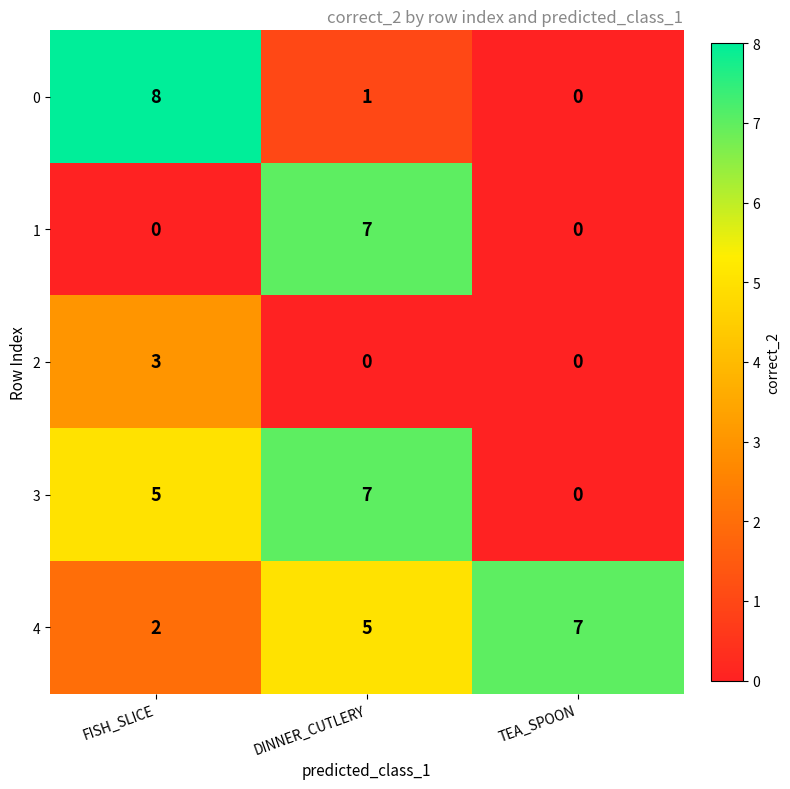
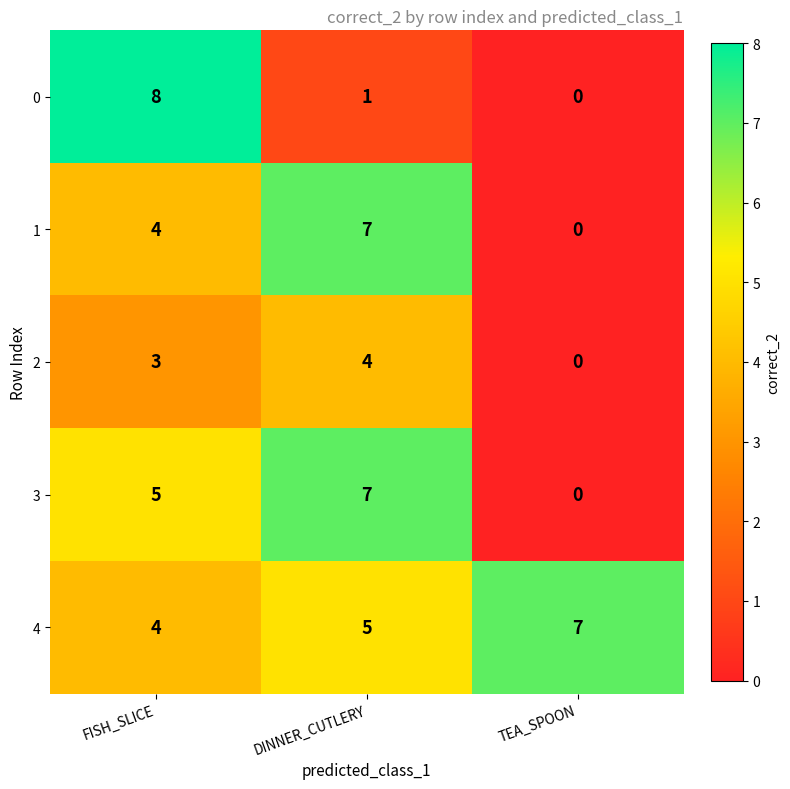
1, FISH_SLICE: 0 -> 4
2, DINNER_CUTLERY: 0 -> 4
4, FISH_SLICE: 2 -> 4
